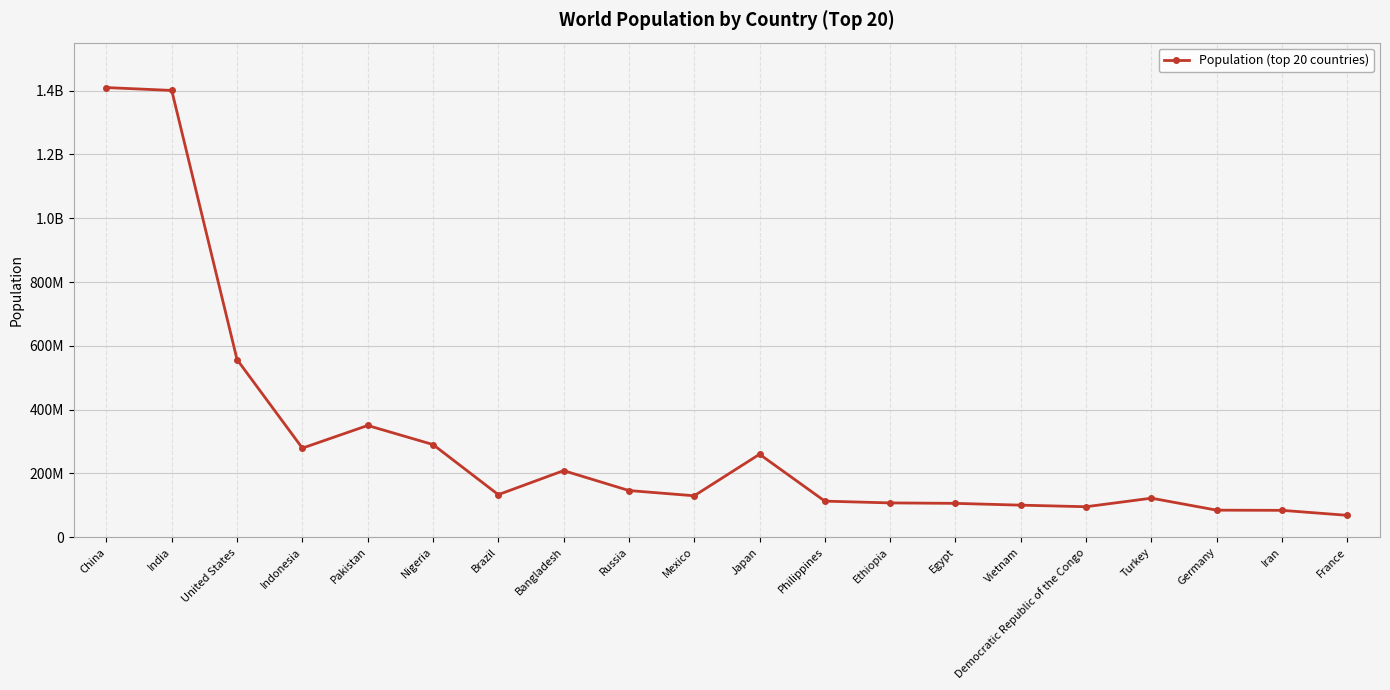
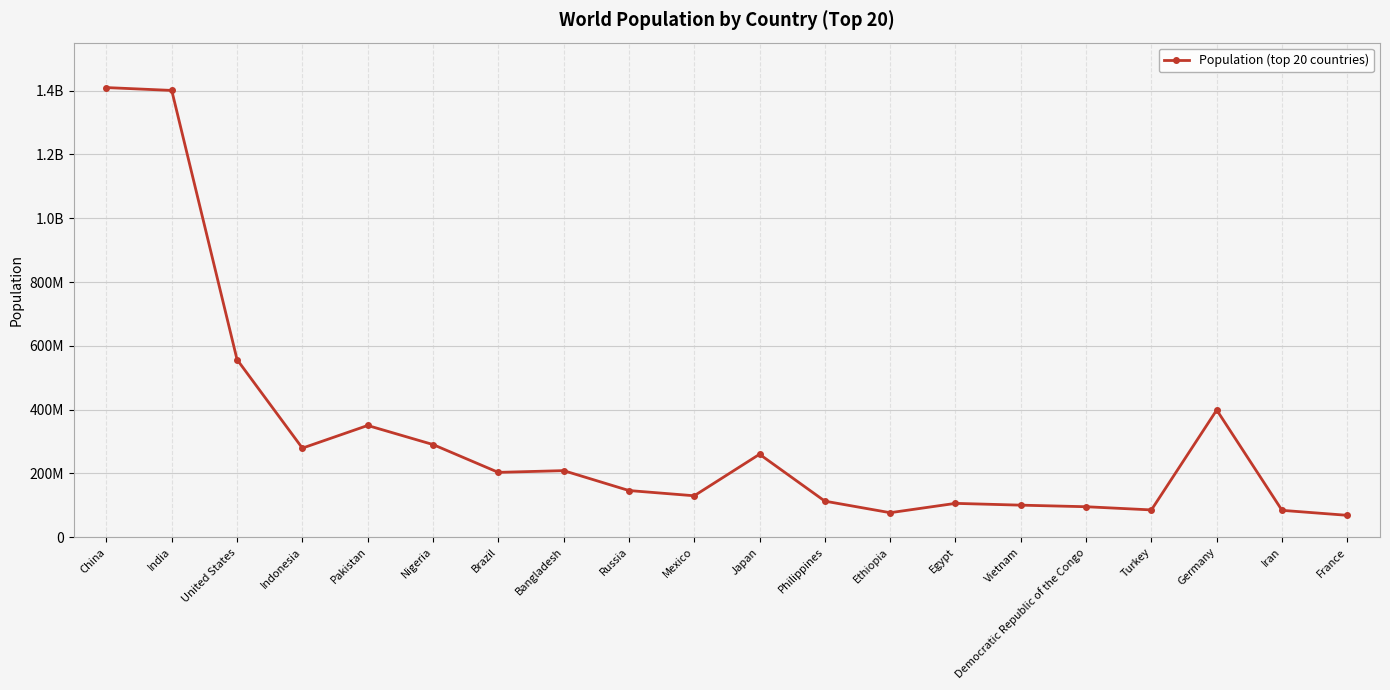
Brazil: 130000000 -> 200000000
Ethiopia: 110000000 -> 80000000
Turkey: 120000000 -> 90000000
Germany: 80000000 -> 400000000
